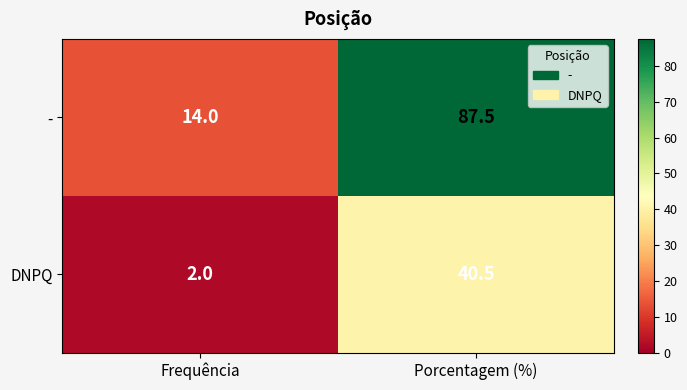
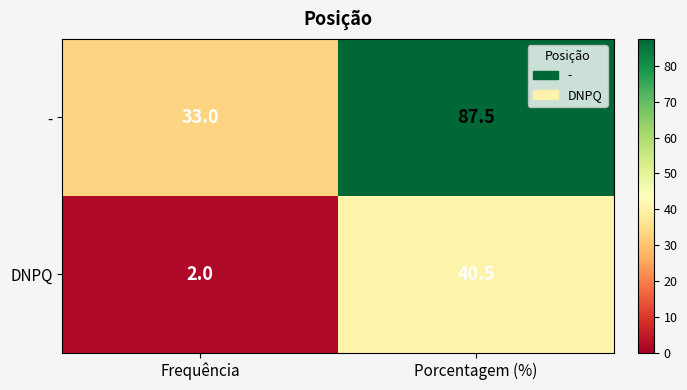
-, Frequência: 14.0 -> 33.0
